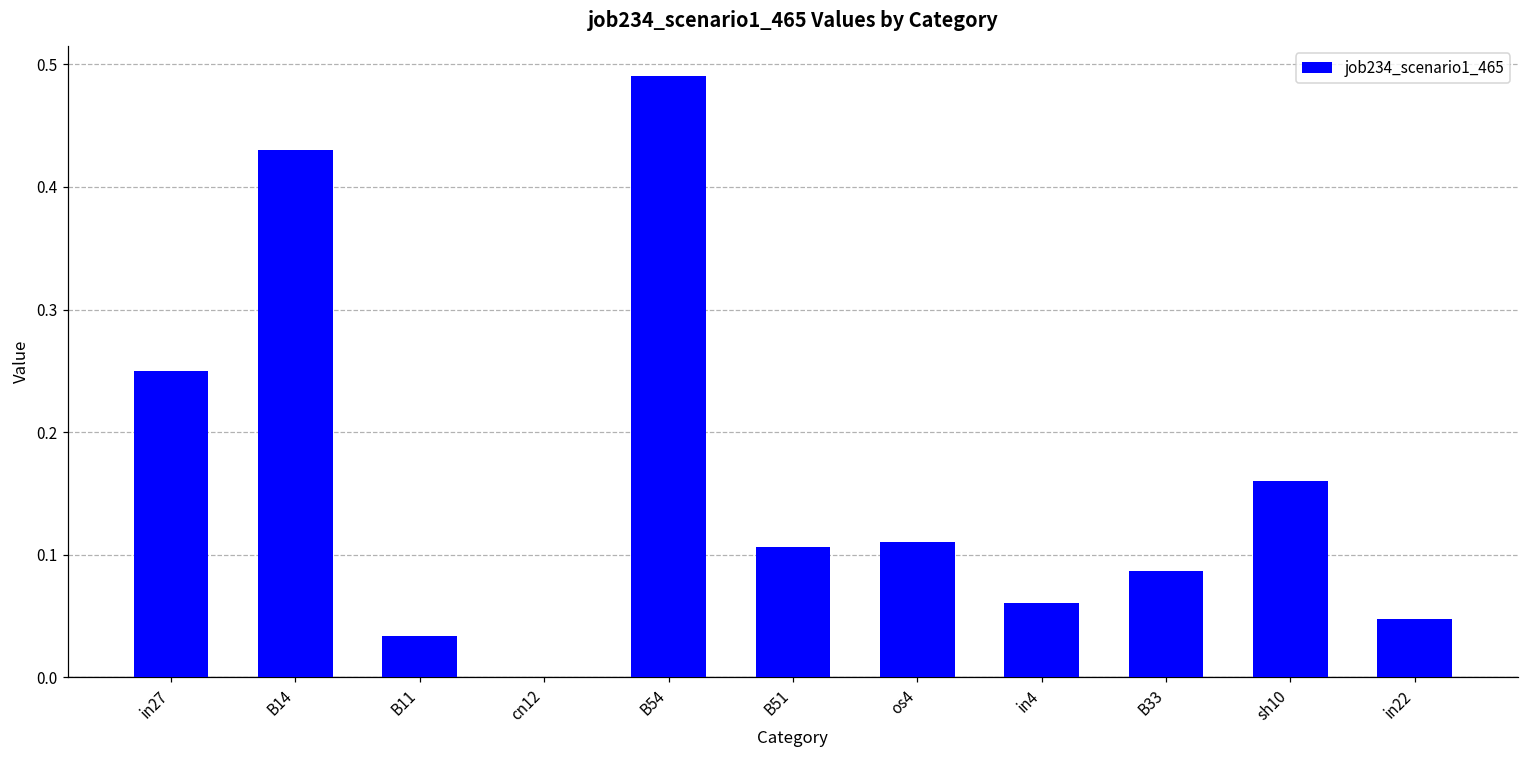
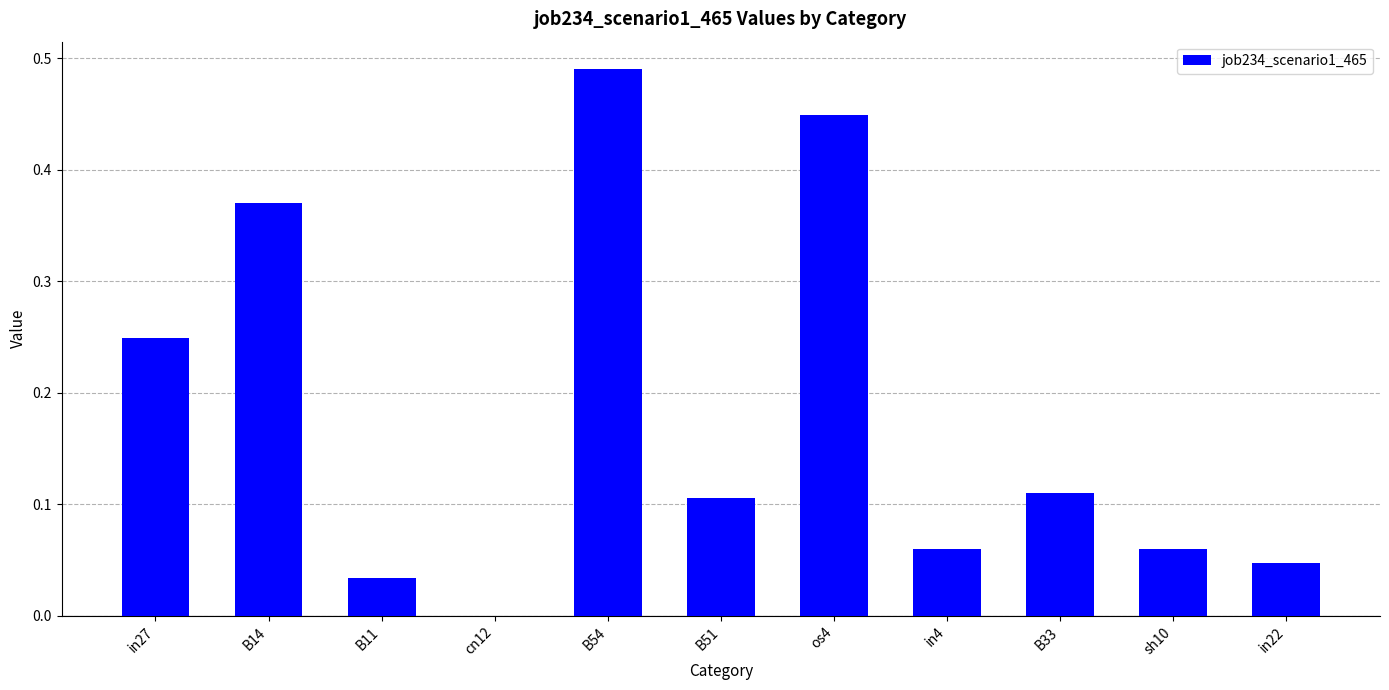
B14: 0.430 -> 0.371
os4: 0.110 -> 0.449
B33: 0.087 -> 0.110
sh10: 0.160 -> 0.060
